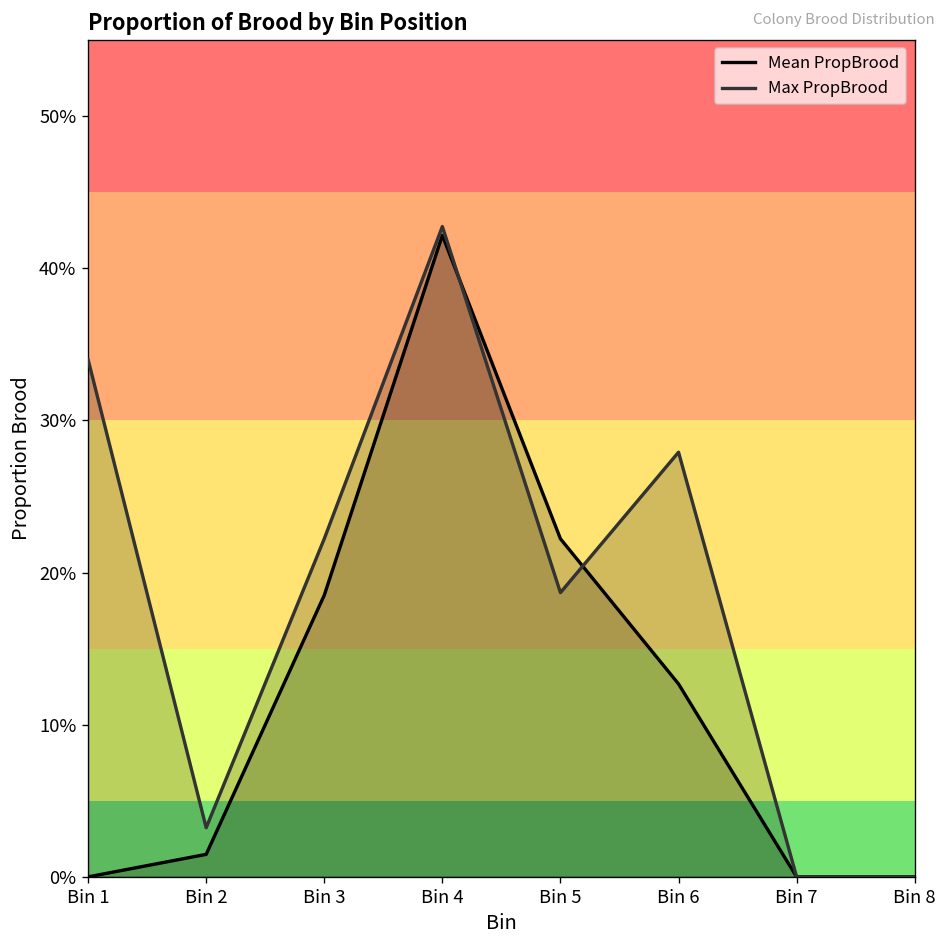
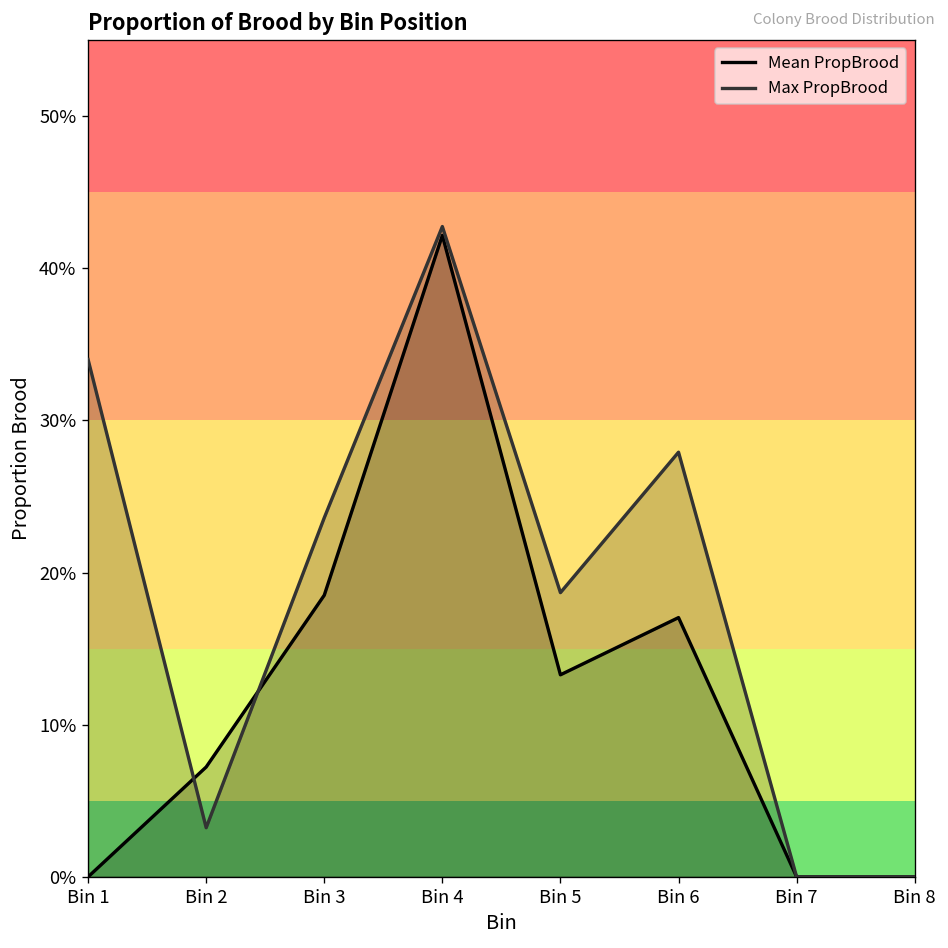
Mean PropBrood, Bin 2: 1.5% -> 7.2%
Max PropBrood, Bin 3: 22.2% -> 23.6%
Mean PropBrood, Bin 5: 22.2% -> 13.3%
Mean PropBrood, Bin 6: 12.7% -> 17.0%
